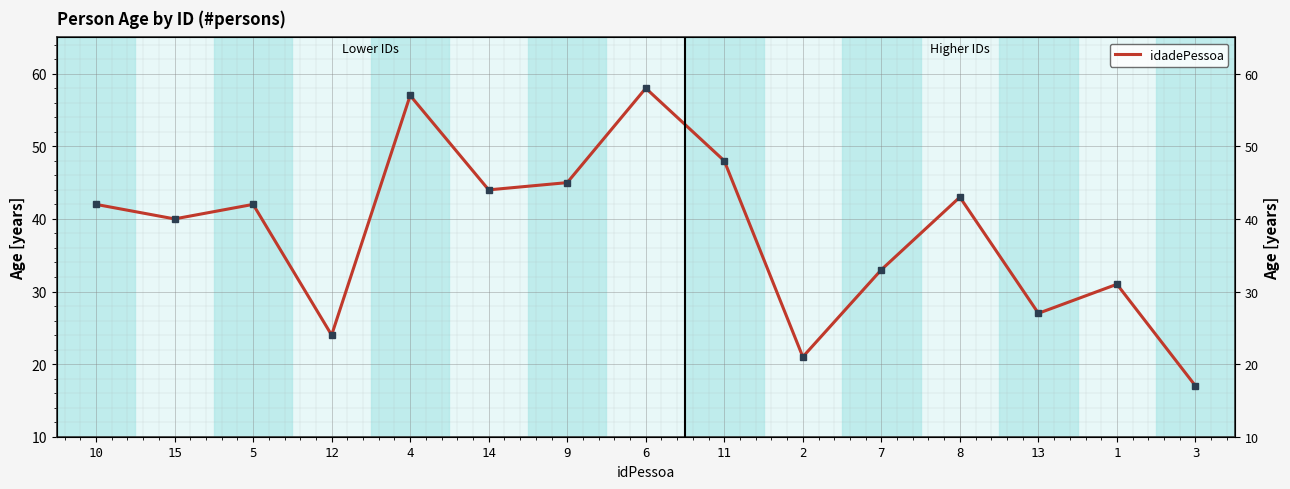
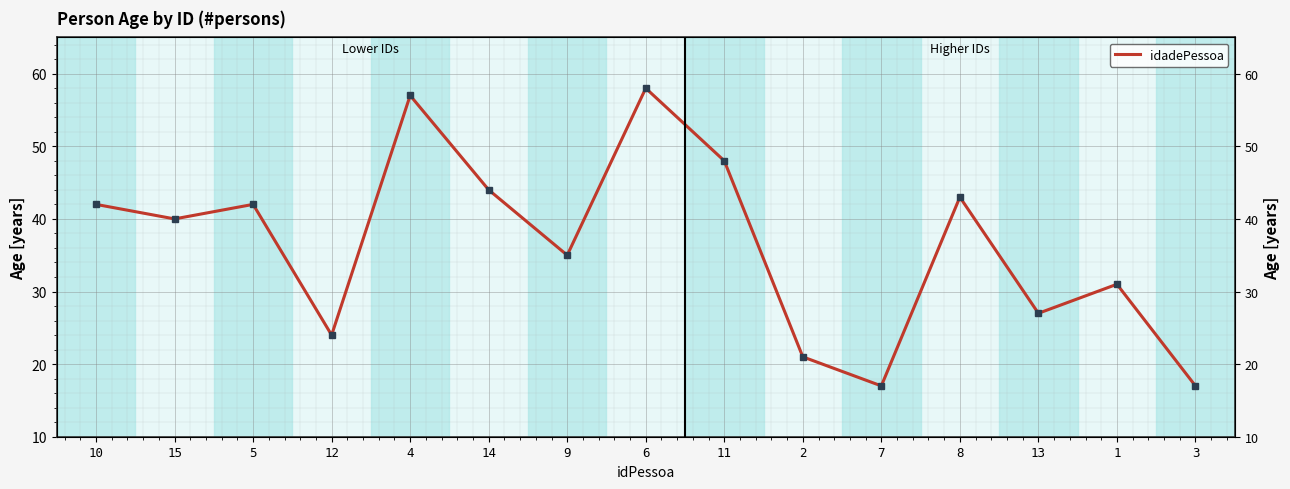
9: 45 -> 35
7: 33 -> 17
